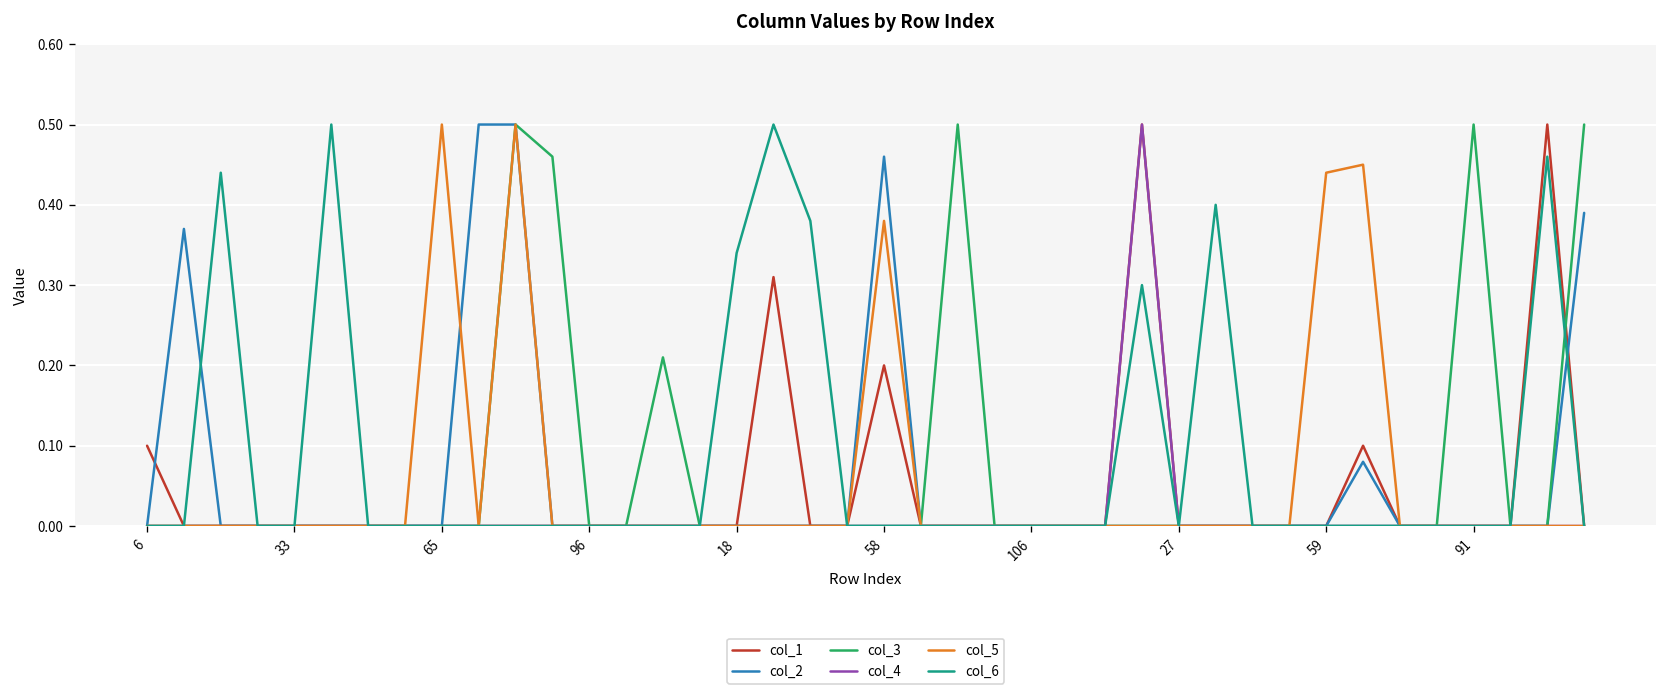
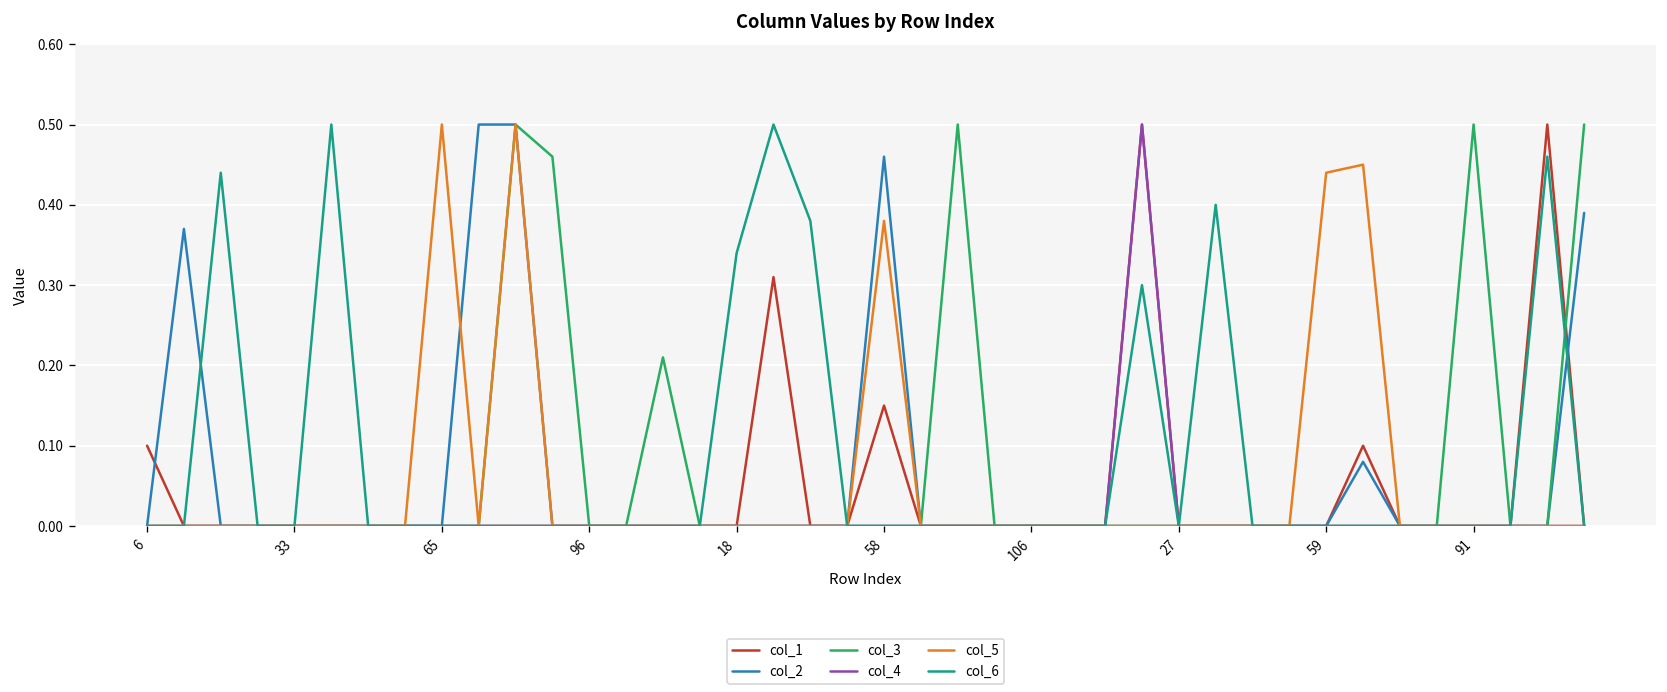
col_1, 58: 0.20 -> 0.15
